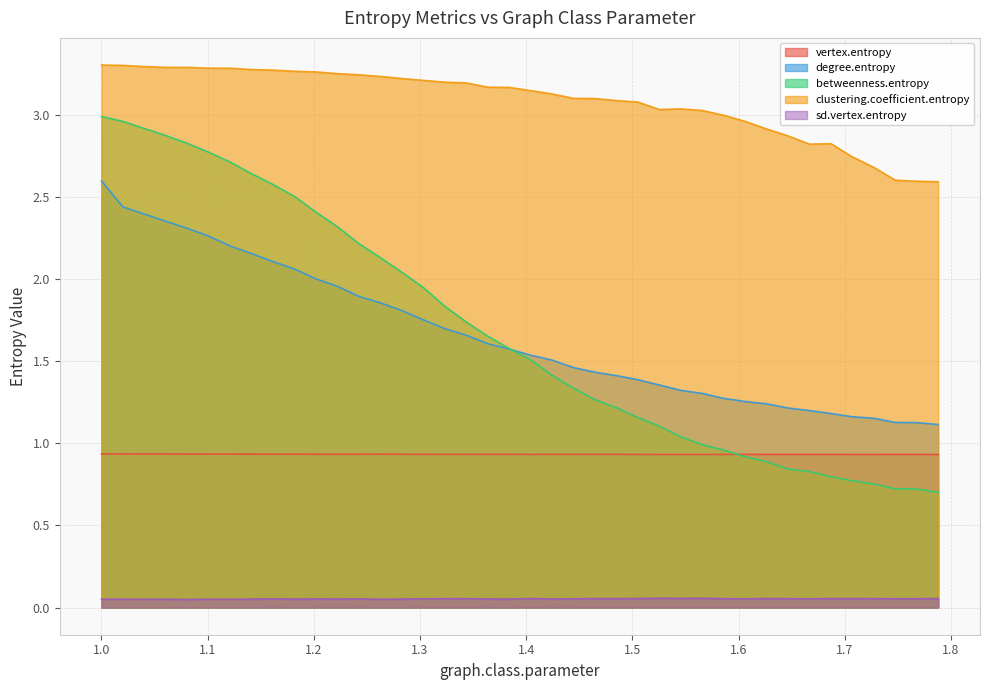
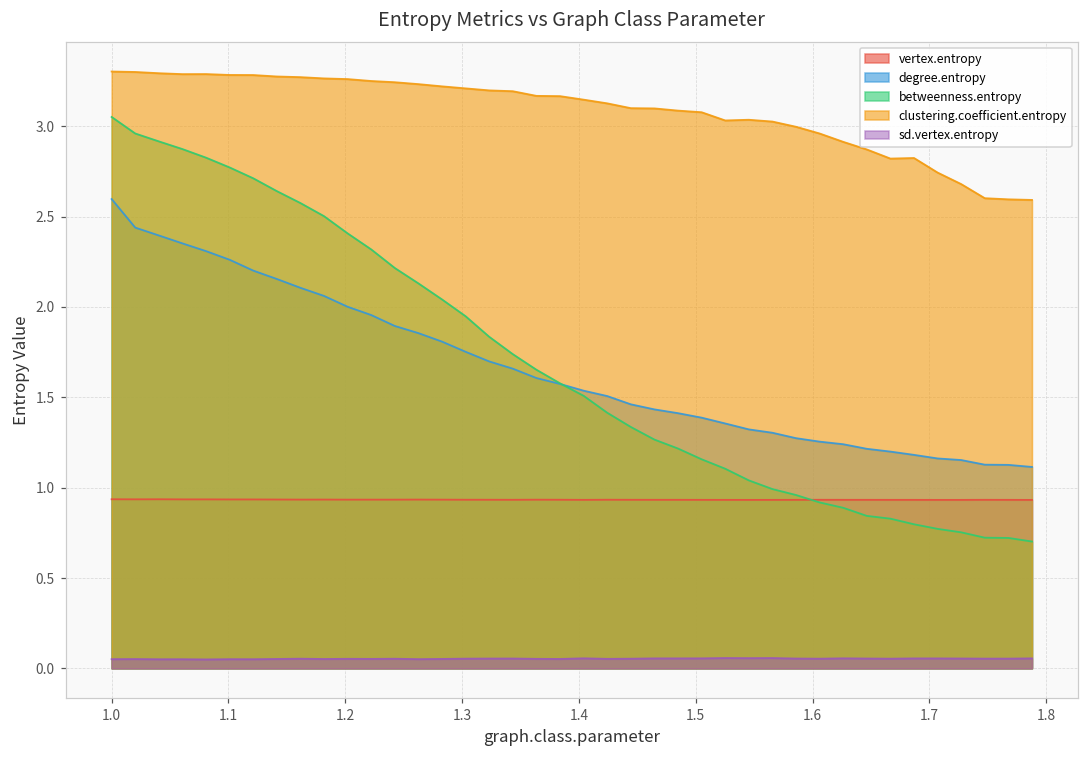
betweenness.entropy, 1.0: 2.99 -> 3.05
